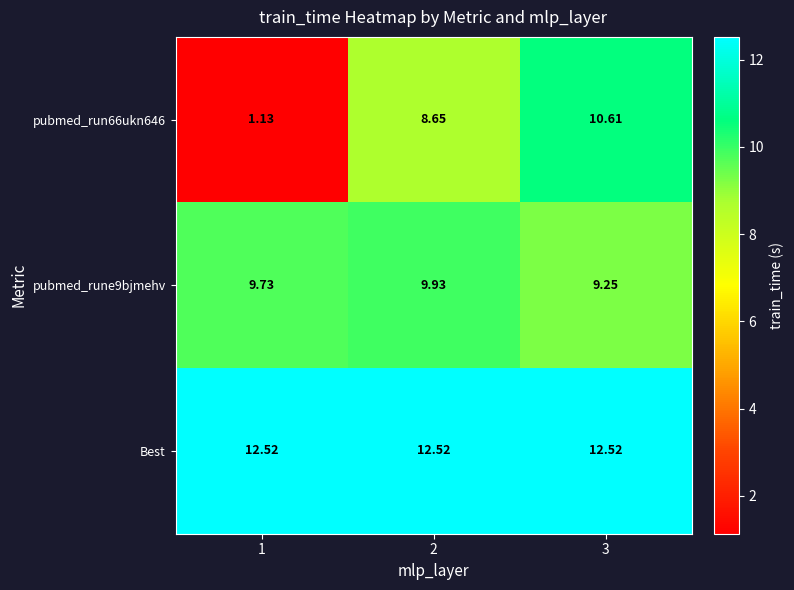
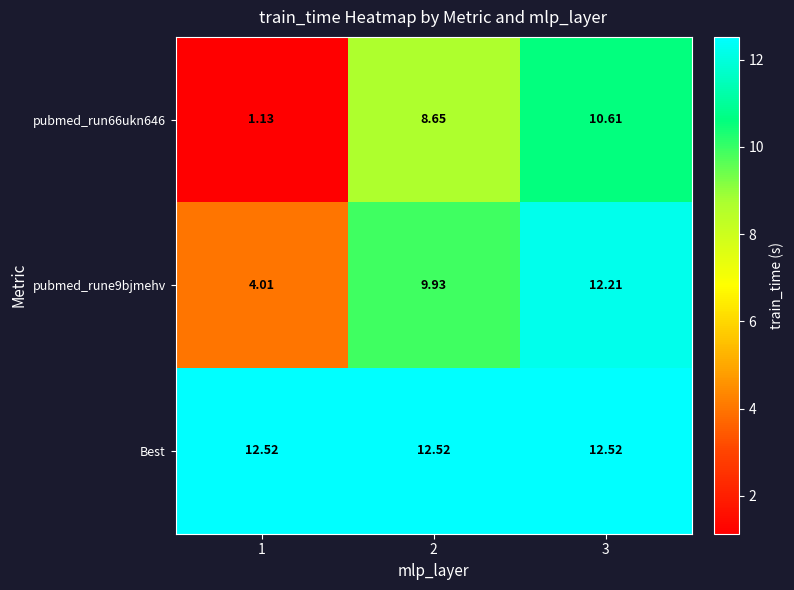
pubmed_rune9bjmehv, 1: 9.73 -> 4.01
pubmed_rune9bjmehv, 3: 9.25 -> 12.21
